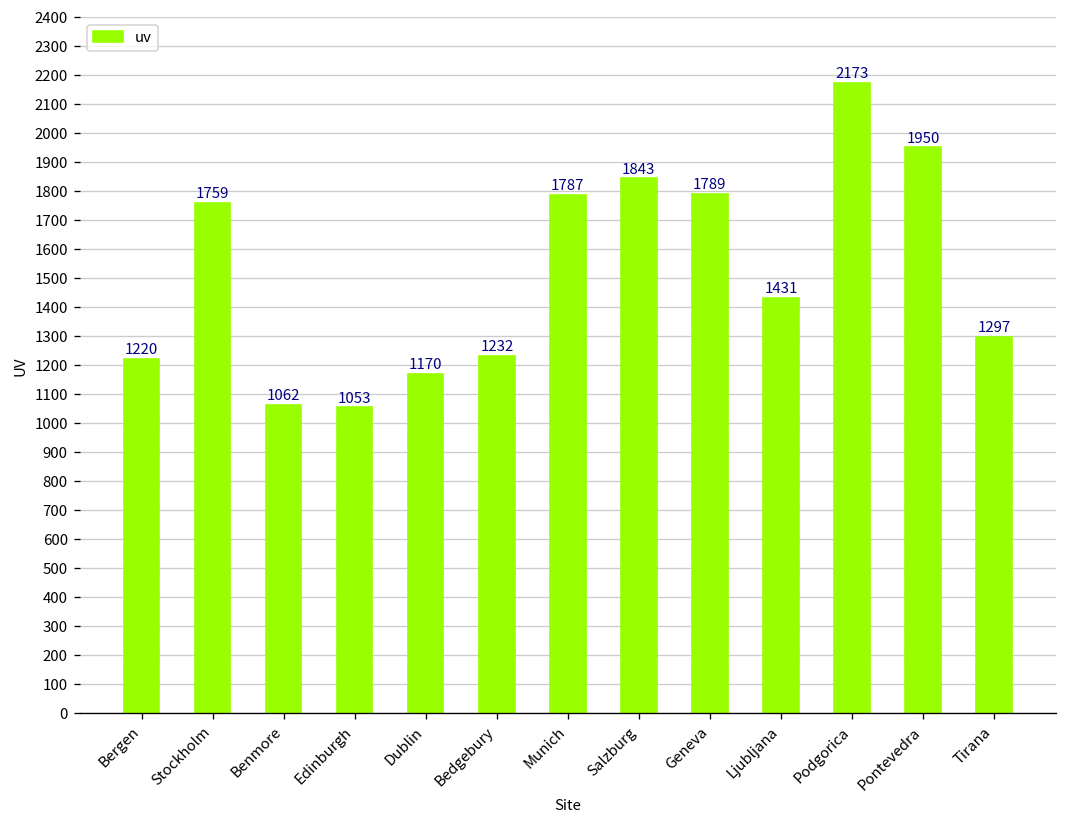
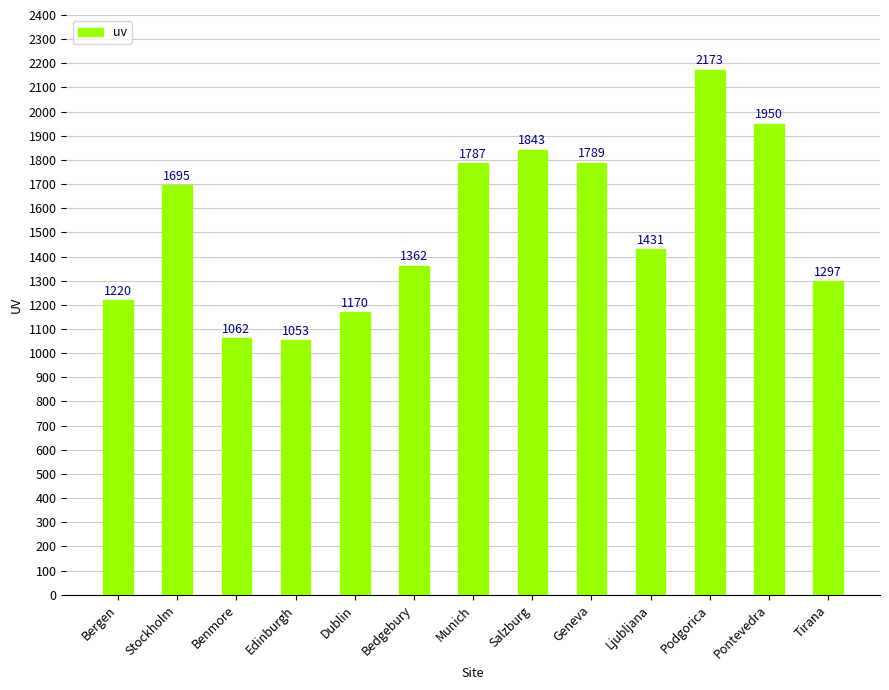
Stockholm: 1759 -> 1695
Bedgebury: 1232 -> 1362
